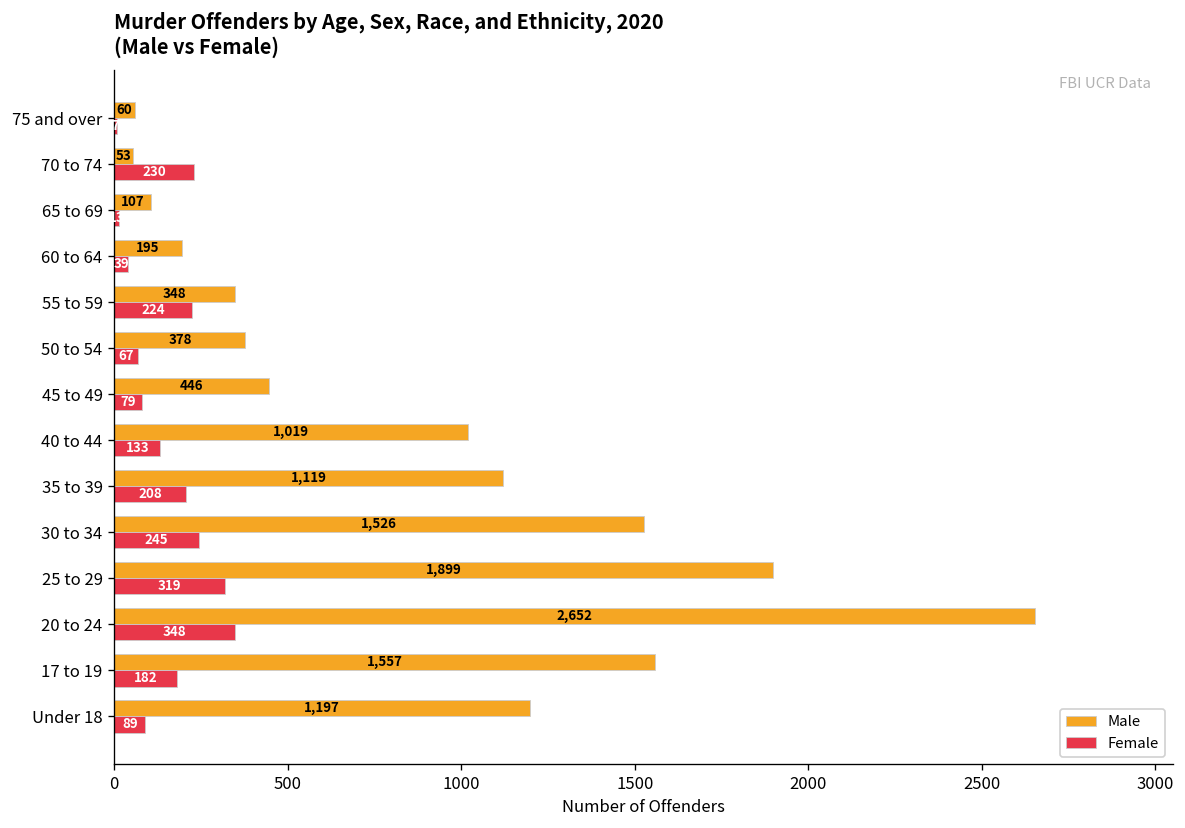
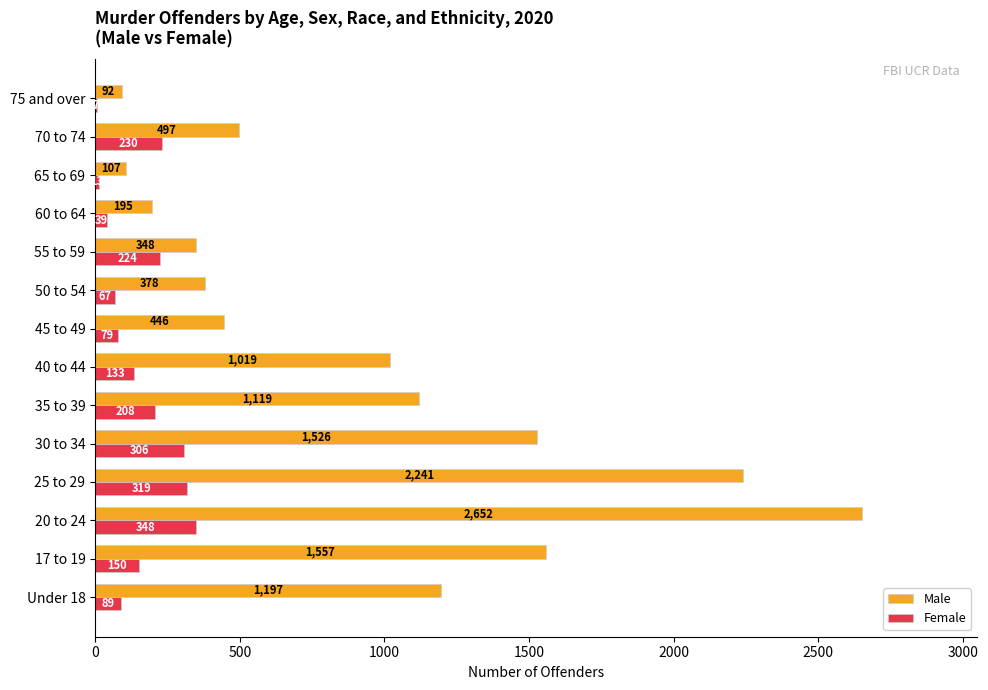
Male, 75 and over: 60 -> 92
Male, 70 to 74: 53 -> 497
Female, 30 to 34: 245 -> 306
Male, 25 to 29: 1,899 -> 2,241
Female, 17 to 19: 182 -> 150
